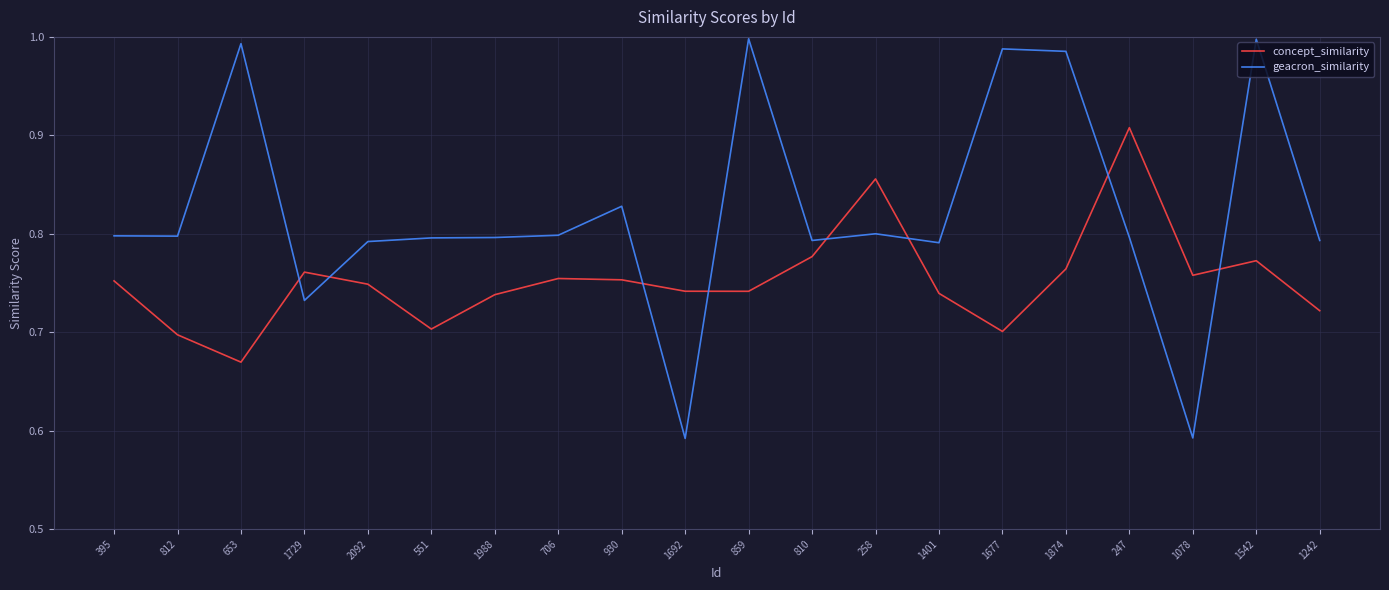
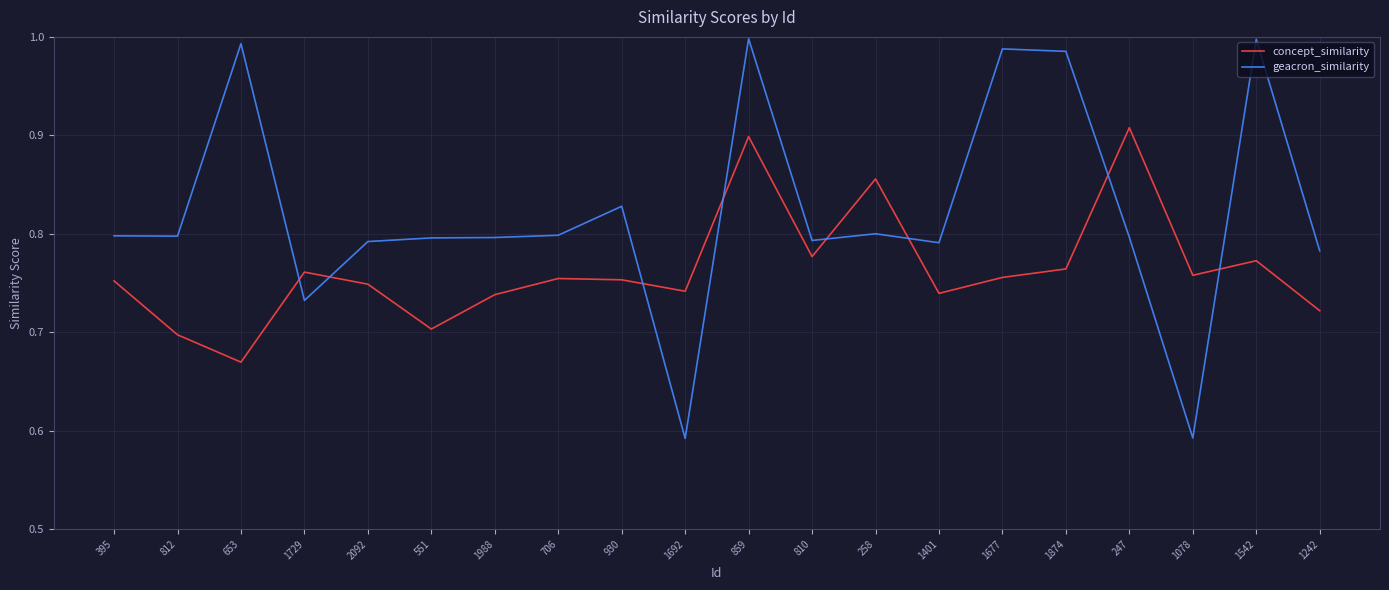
concept_similarity, 859: 0.74 -> 0.90
concept_similarity, 1677: 0.70 -> 0.76
geacron_similarity, 1242: 0.79 -> 0.78
